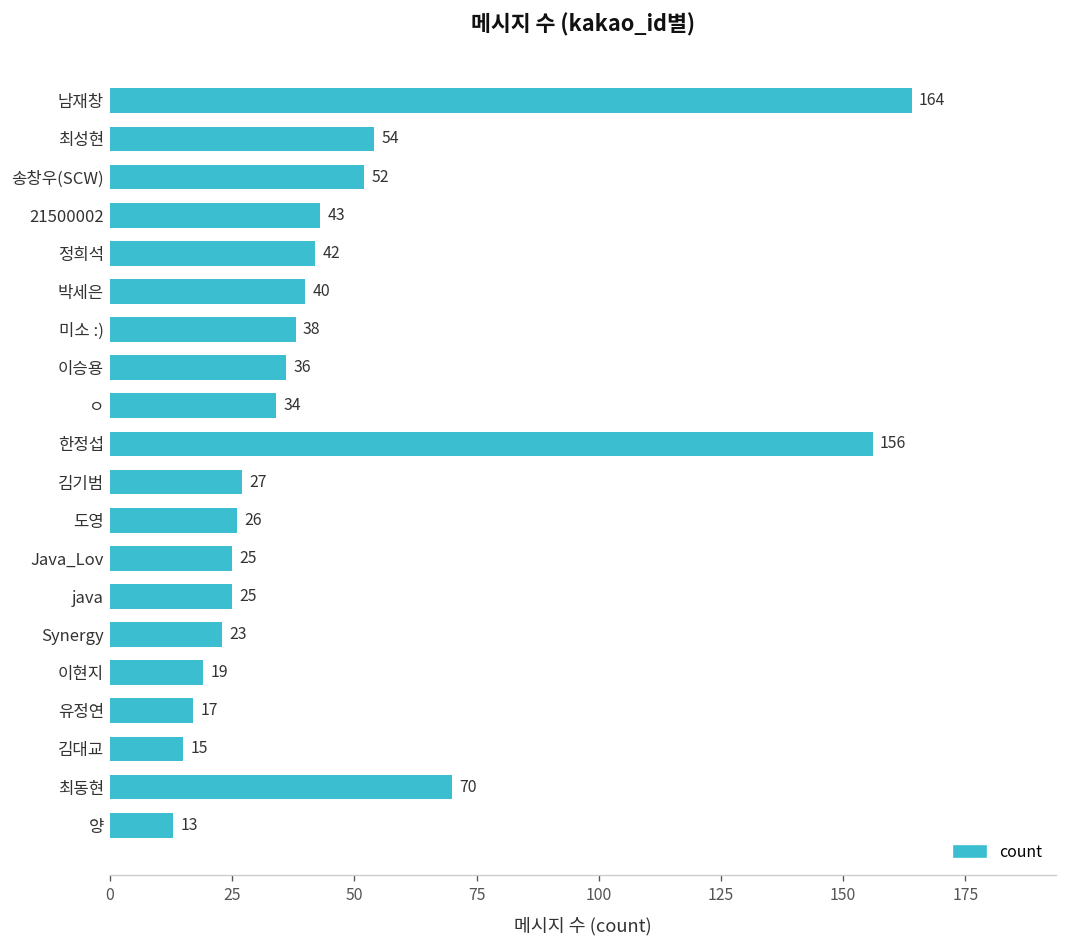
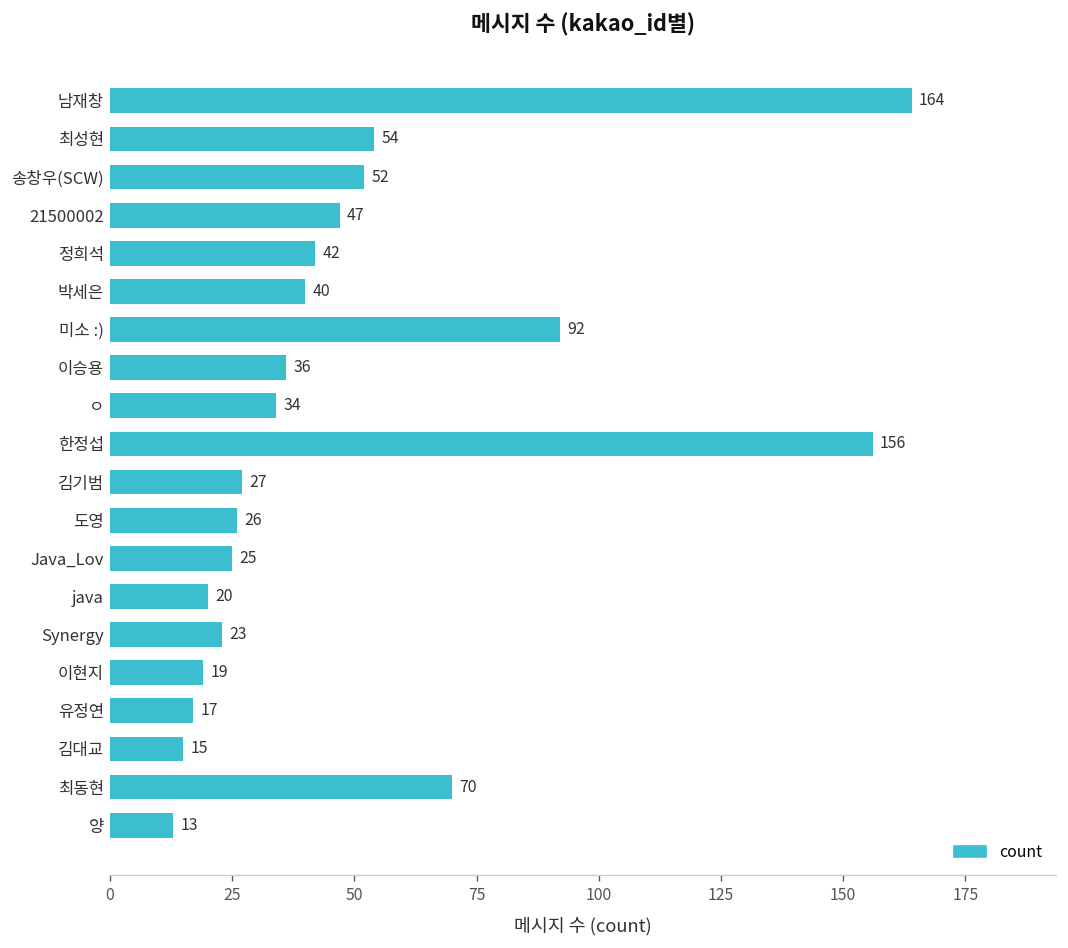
21500002: 43 -> 47
미소 :): 38 -> 92
java: 25 -> 20
